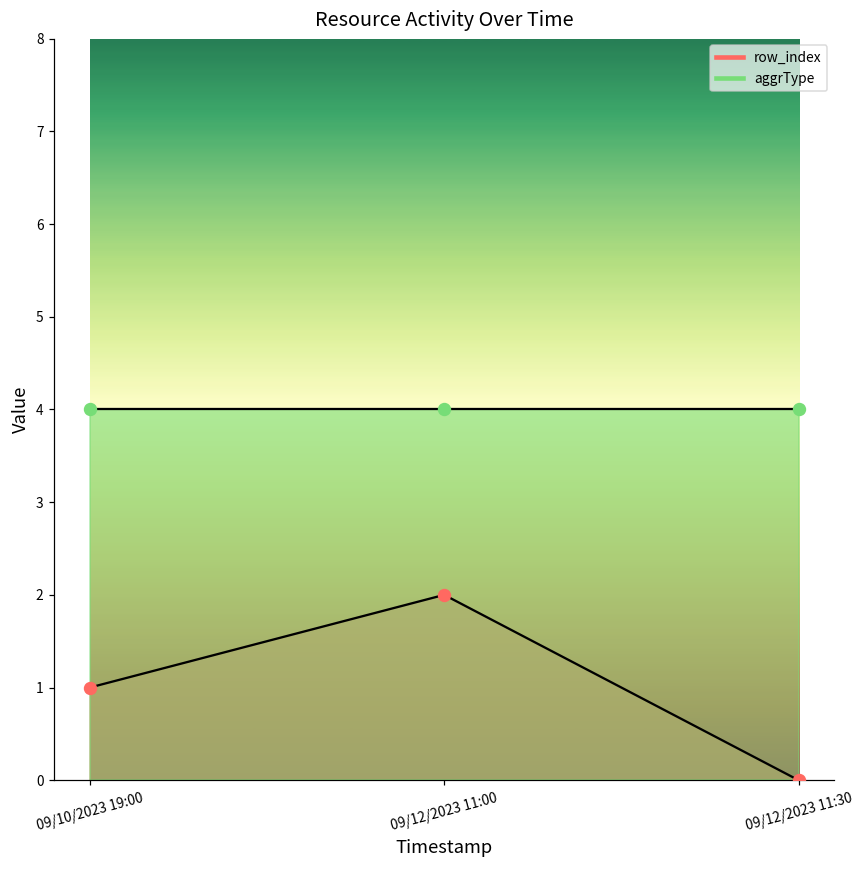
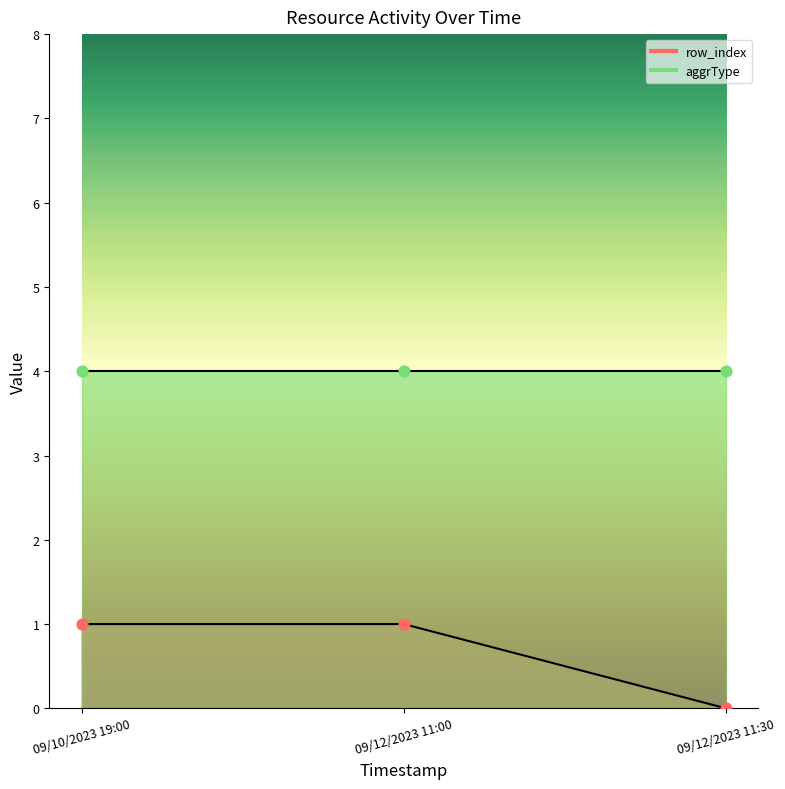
row_index, 09/12/2023 11:00: 2 -> 1
